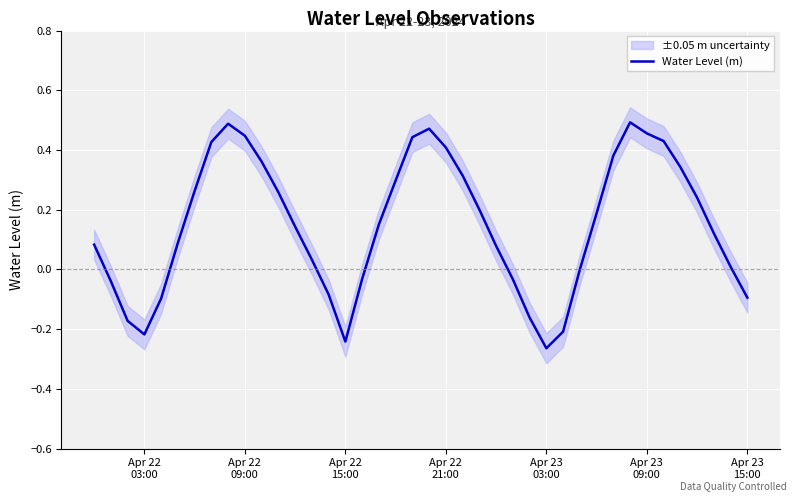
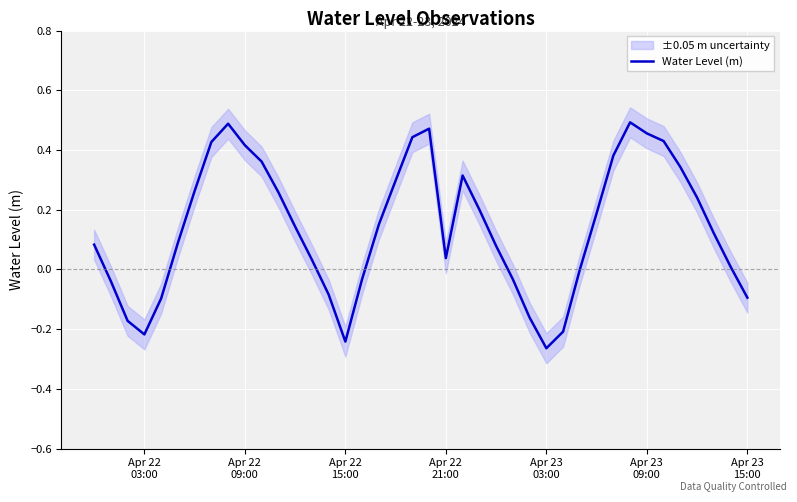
Water Level (m), Apr 22 09:00: 0.45 -> 0.42
Water Level (m), Apr 22 21:00: 0.41 -> 0.04
